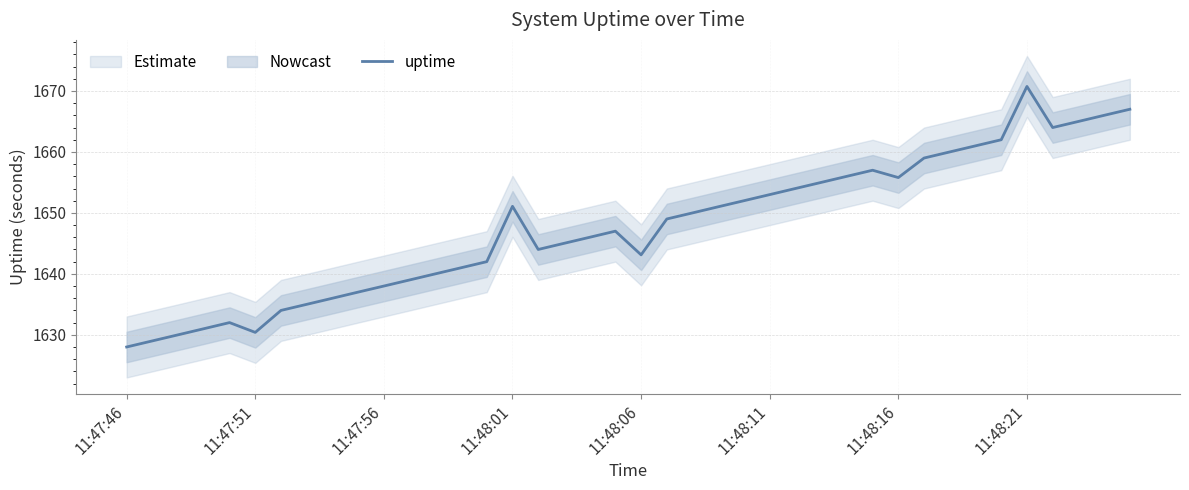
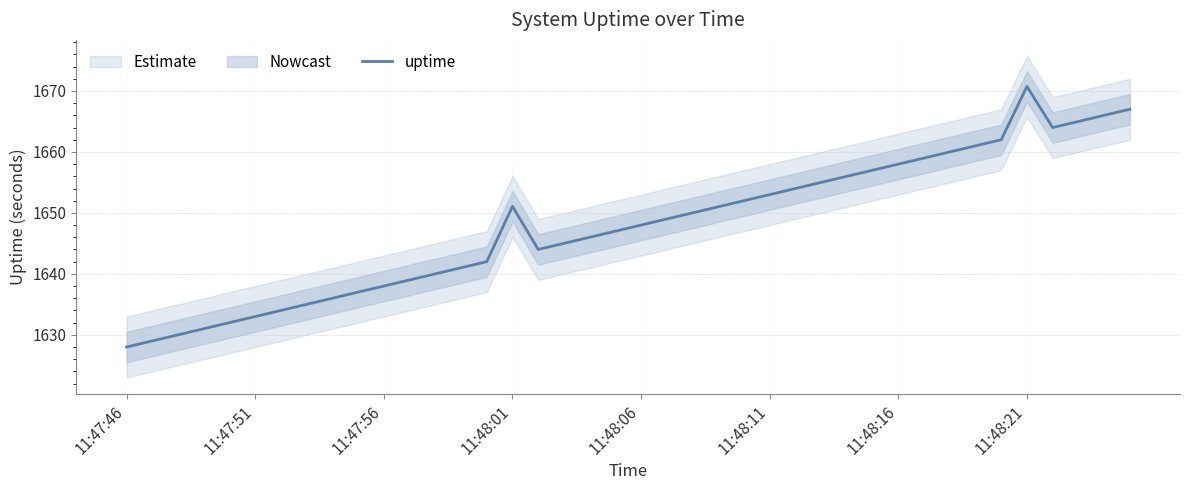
uptime, 11:47:51: 1630 -> 1633
uptime, 11:48:06: 1643 -> 1648
uptime, 11:48:16: 1656 -> 1658
